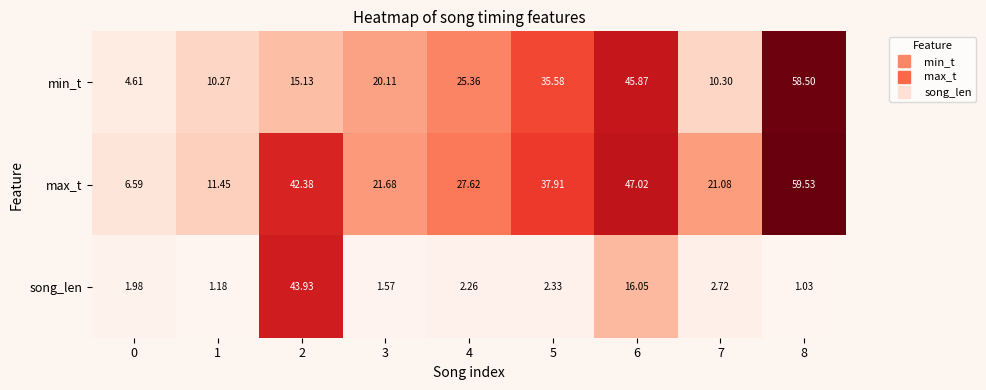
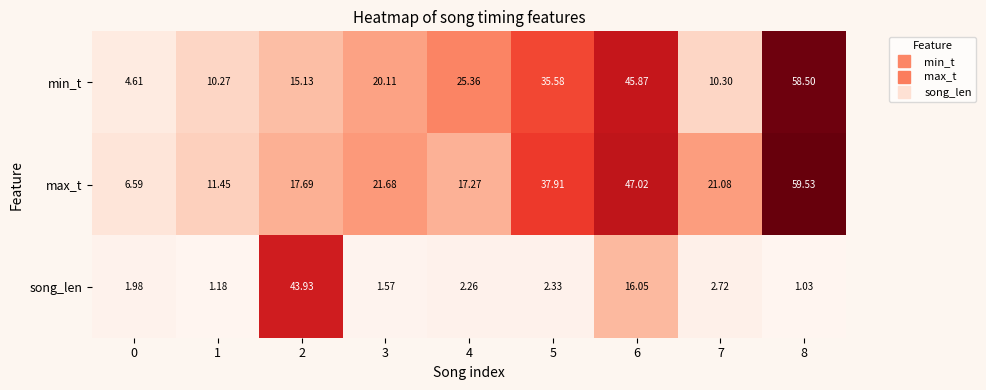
max_t, 2: 42.38 -> 17.69
max_t, 4: 27.62 -> 17.27
